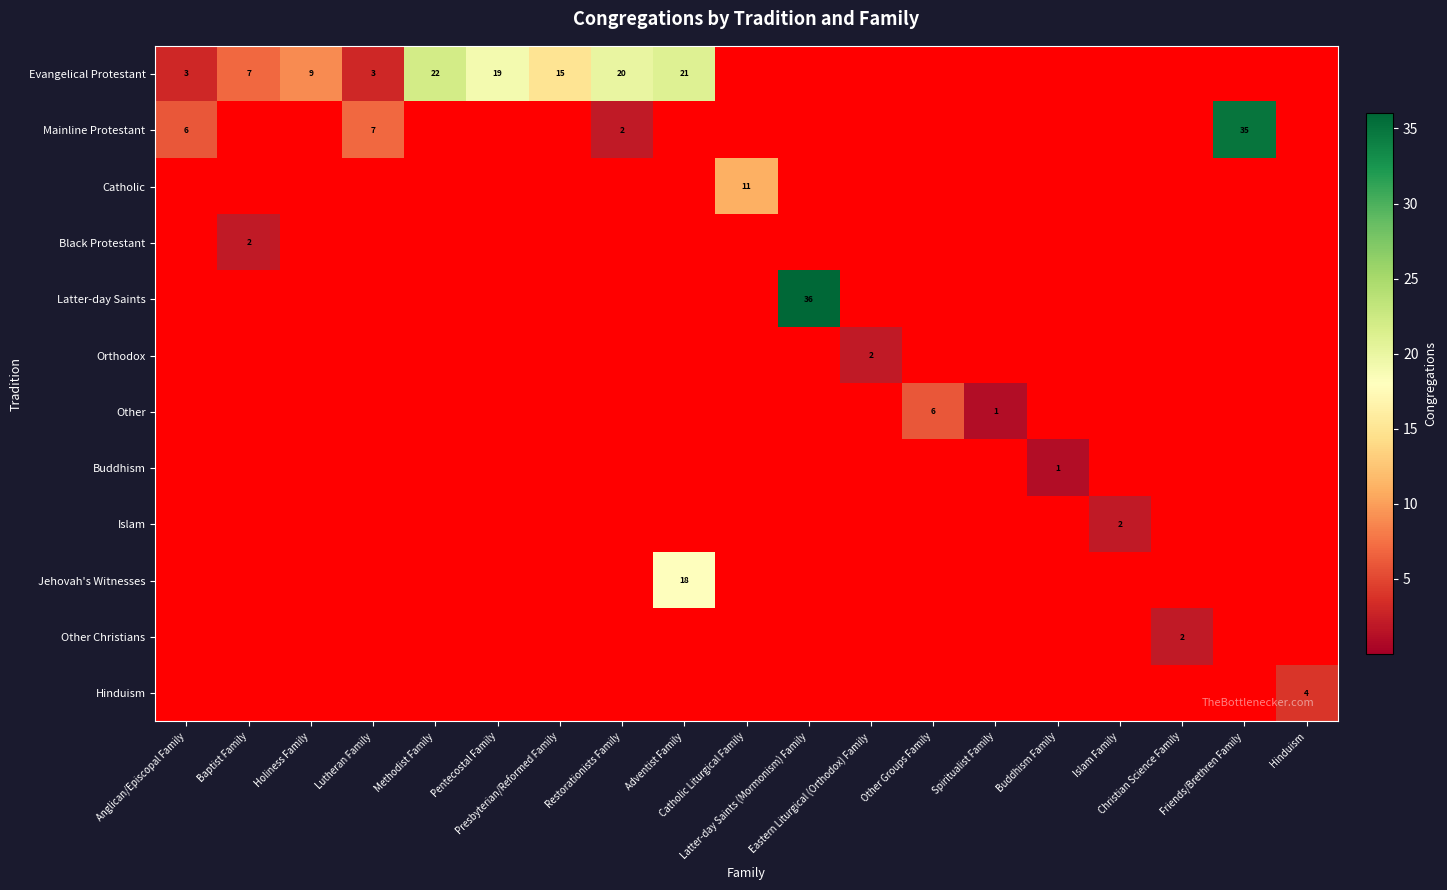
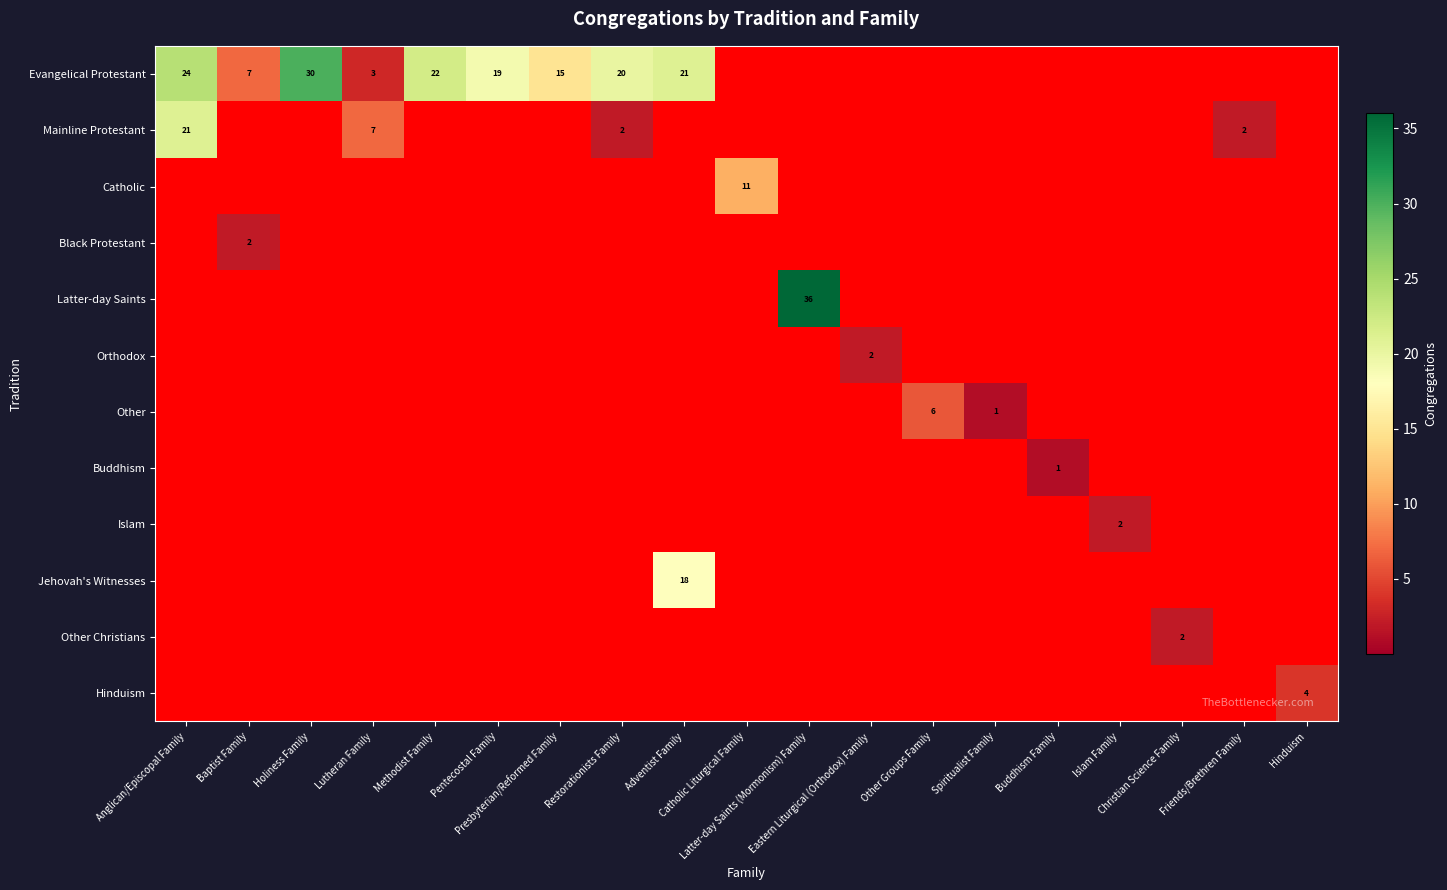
Evangelical Protestant, Anglican/Episcopal Family: 3 -> 24
Evangelical Protestant, Holiness Family: 9 -> 30
Mainline Protestant, Anglican/Episcopal Family: 6 -> 21
Mainline Protestant, Friends/Brethren Family: 35 -> 2
